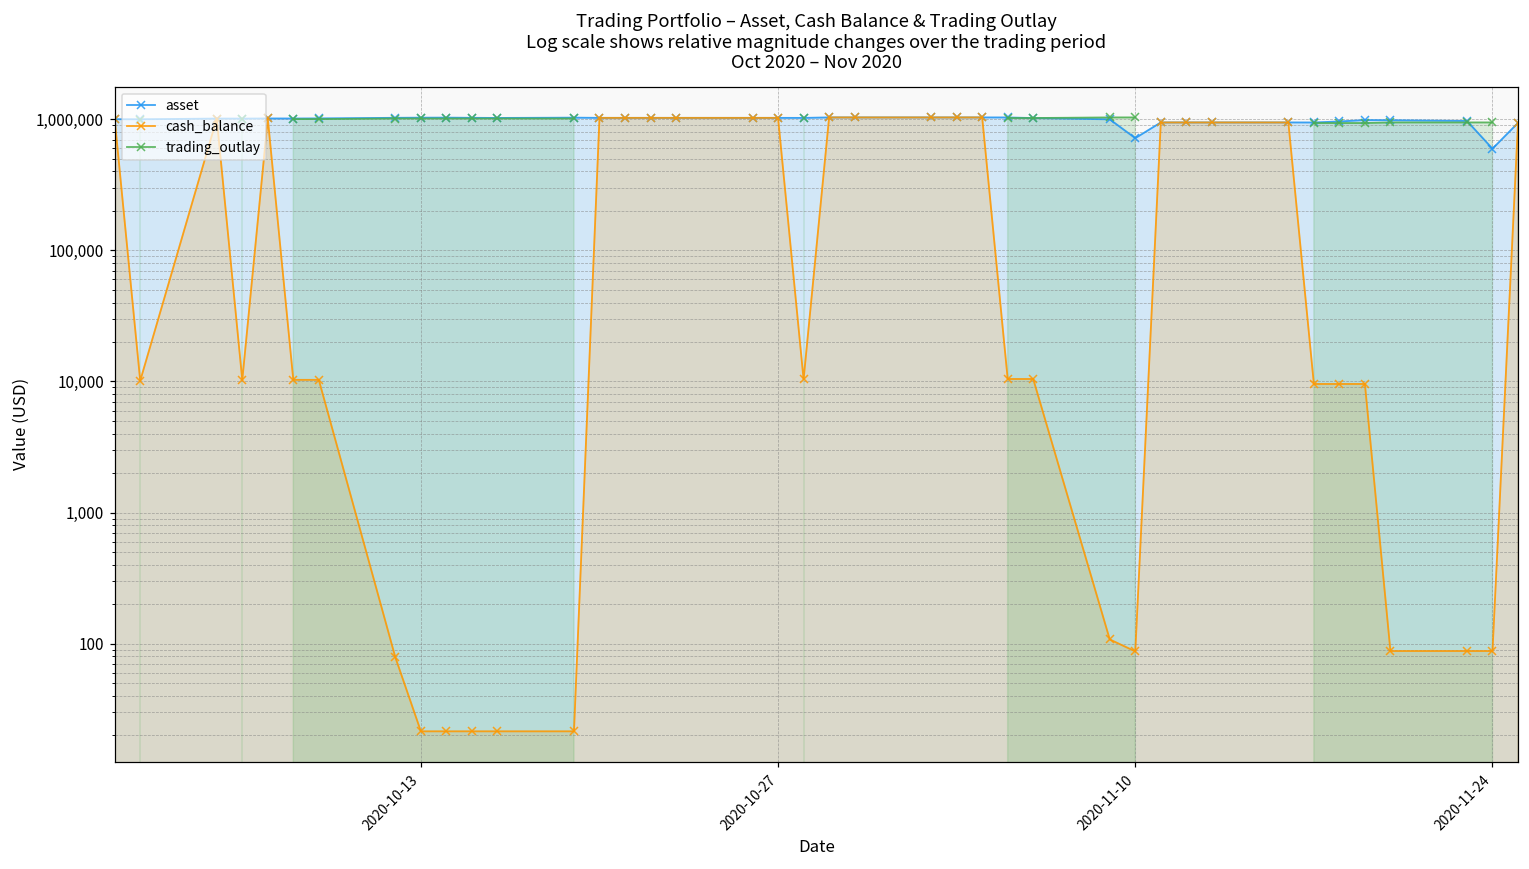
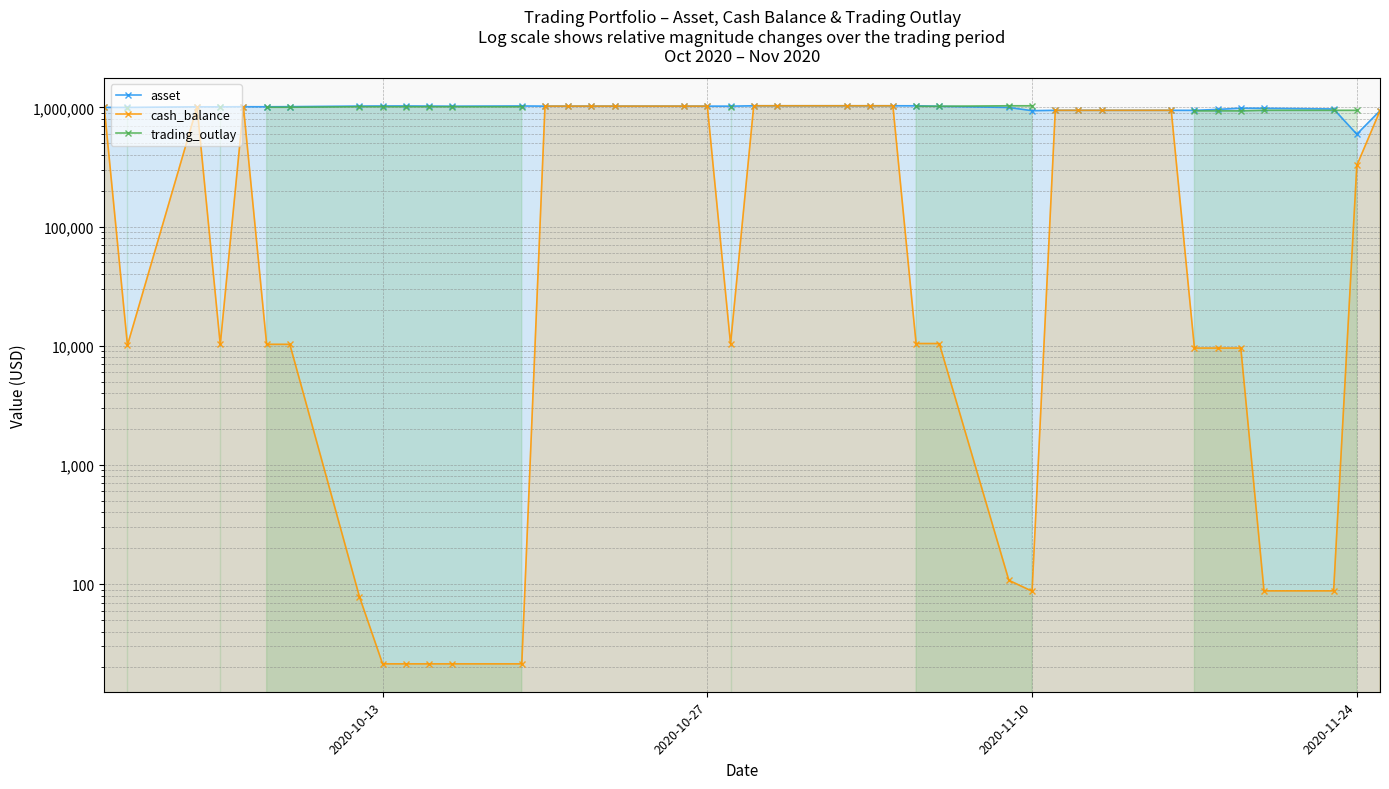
asset, 2020-11-10: 700,000 -> 900,000
cash_balance, 2020-11-24: 90 -> 330,000
